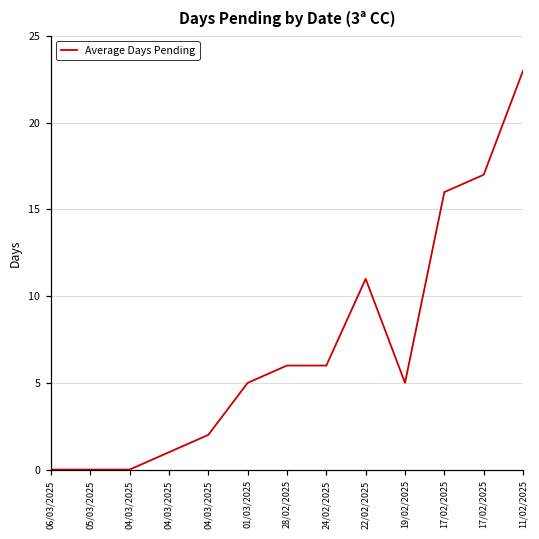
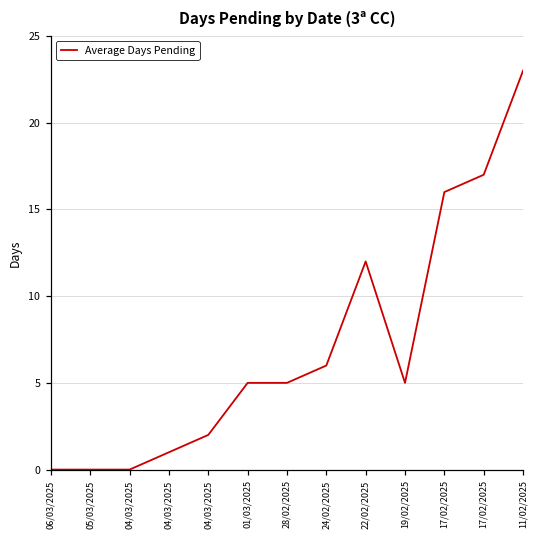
28/02/2025: 6 -> 5
22/02/2025: 11 -> 12
